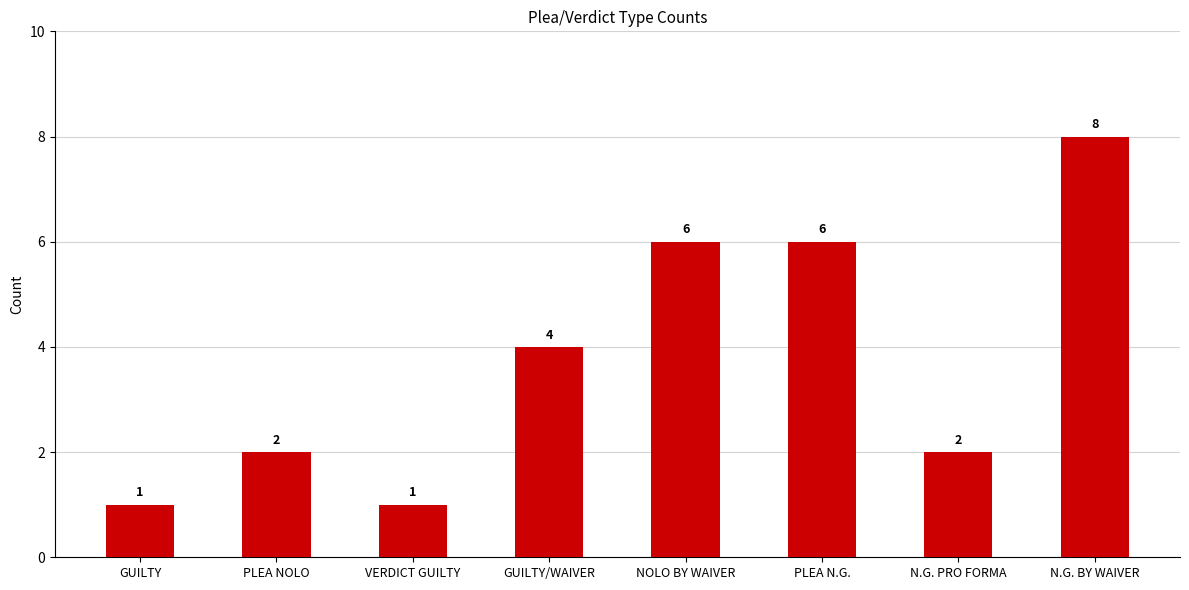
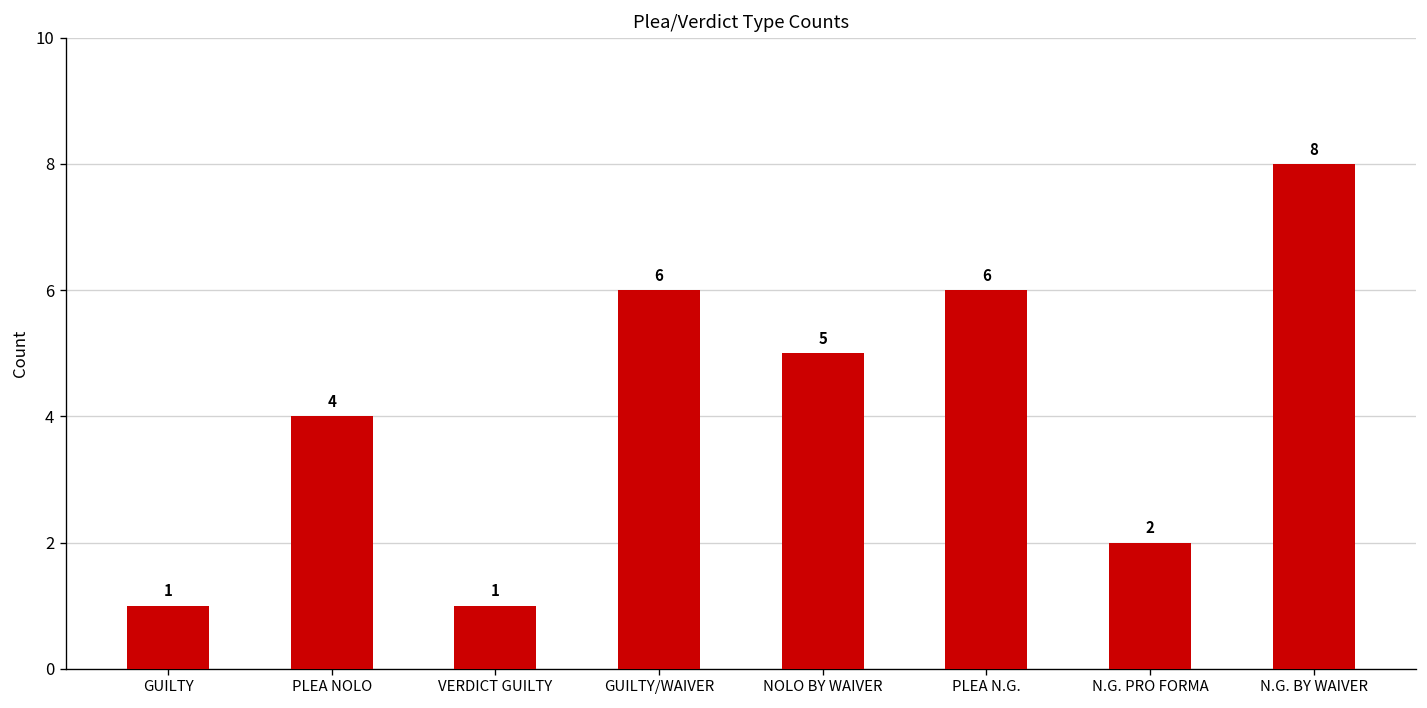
PLEA NOLO: 2 -> 4
GUILTY/WAIVER: 4 -> 6
NOLO BY WAIVER: 6 -> 5
